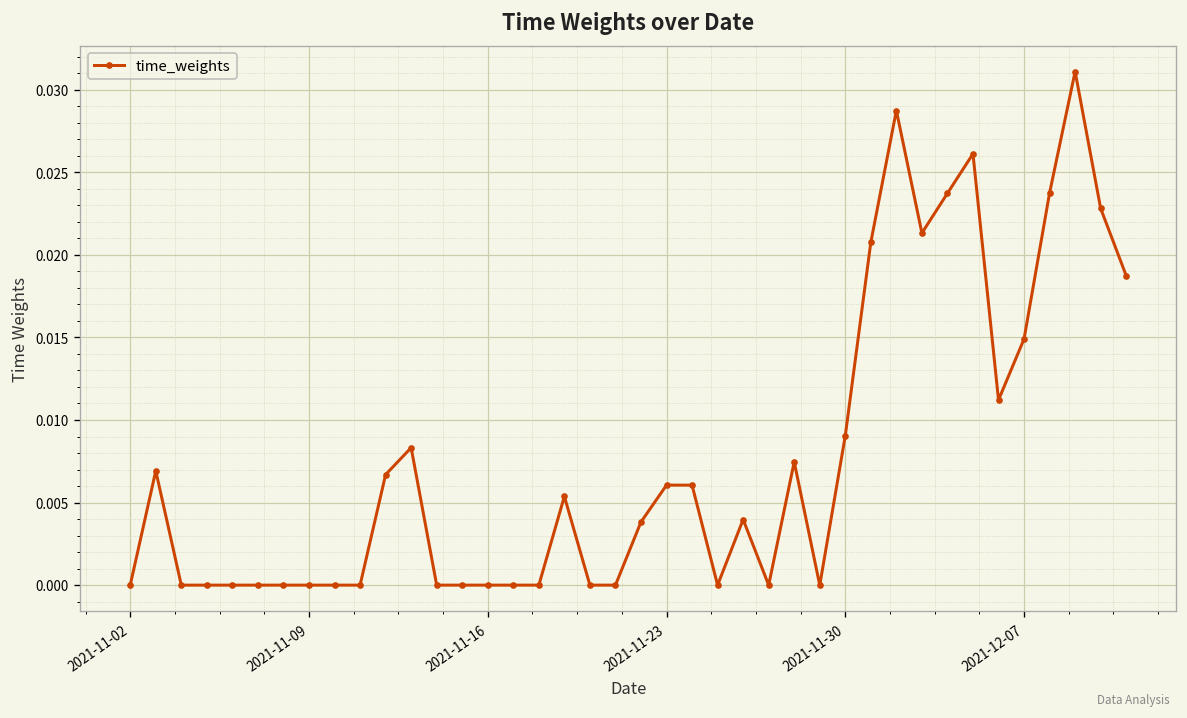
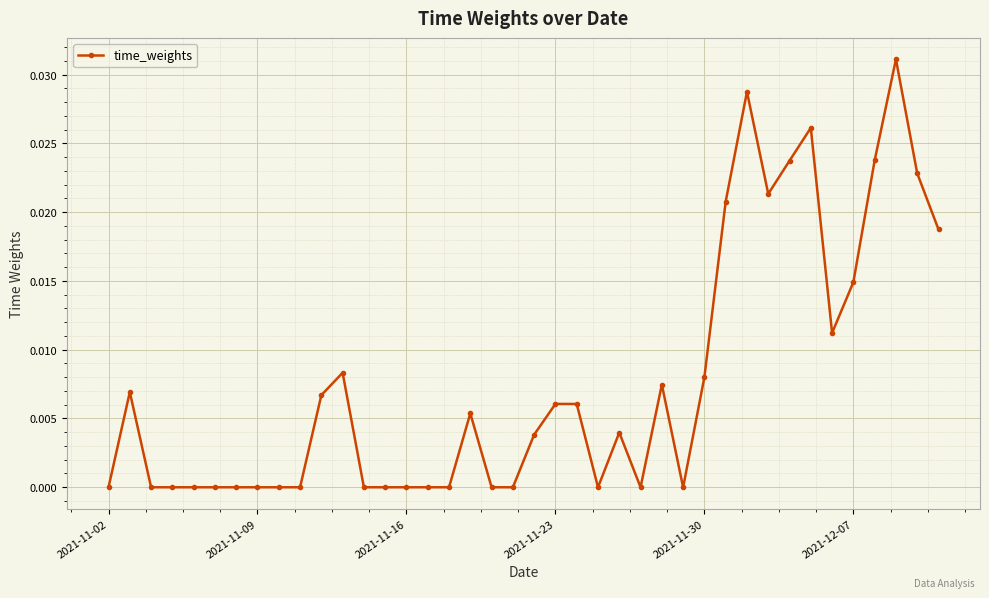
2021-11-30: 0.0090 -> 0.0080
